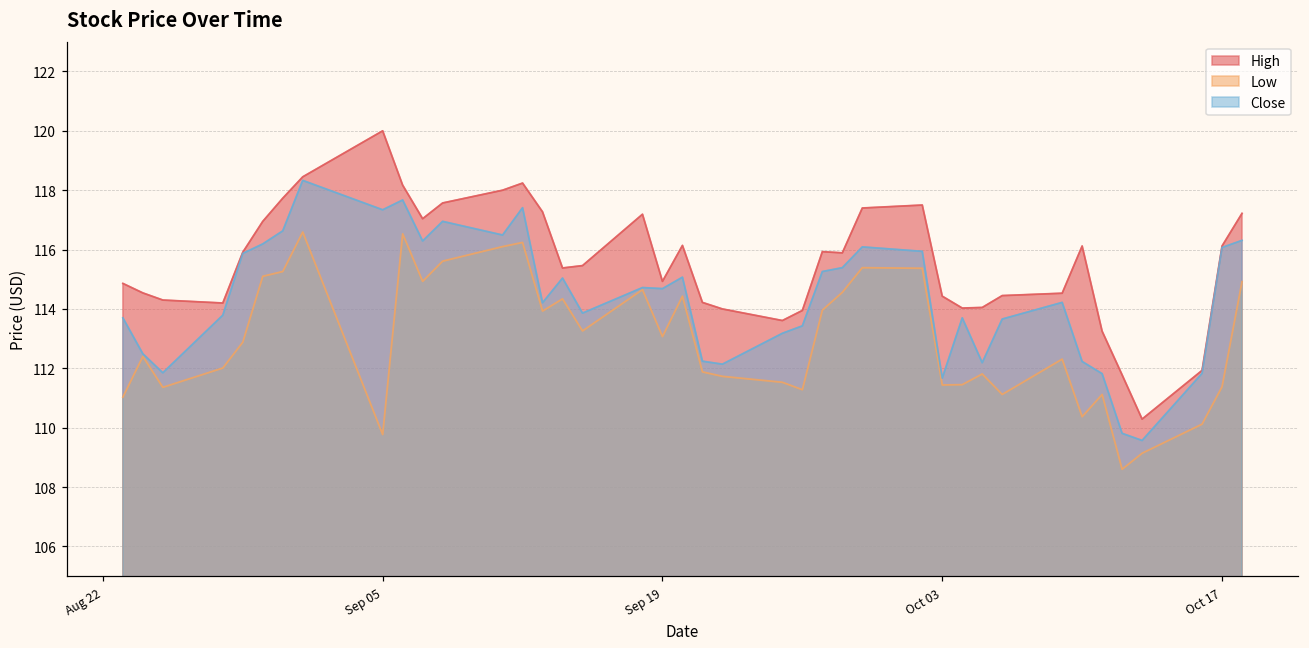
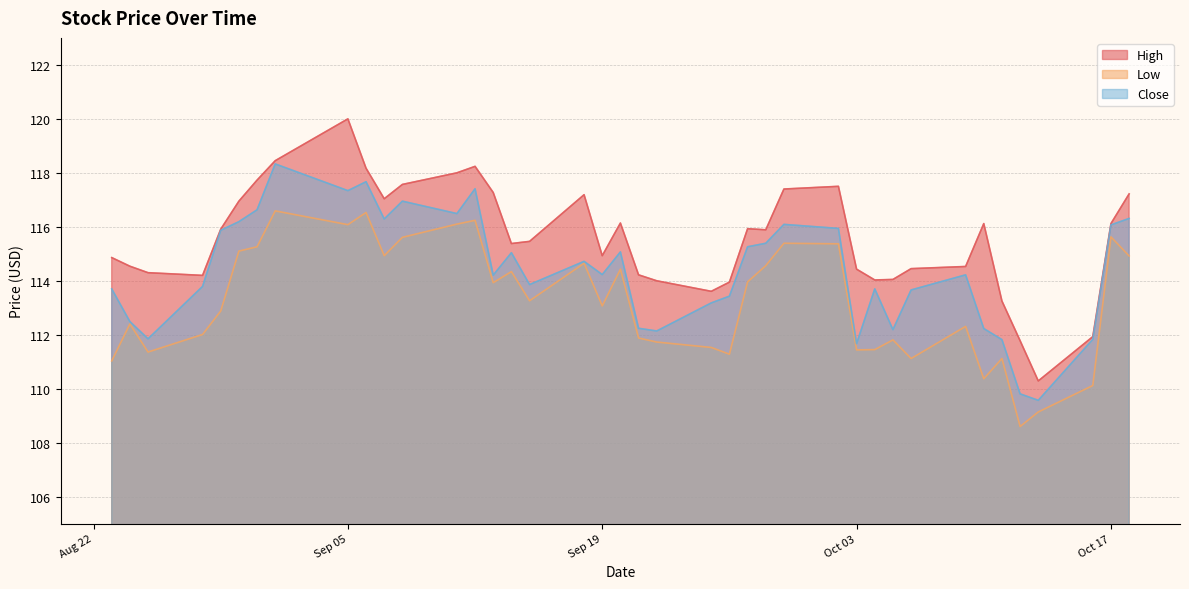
Low, Sep 05: 109.8 -> 116.1
Close, Sep 19: 114.7 -> 114.2
Low, Oct 17: 111.4 -> 115.6
